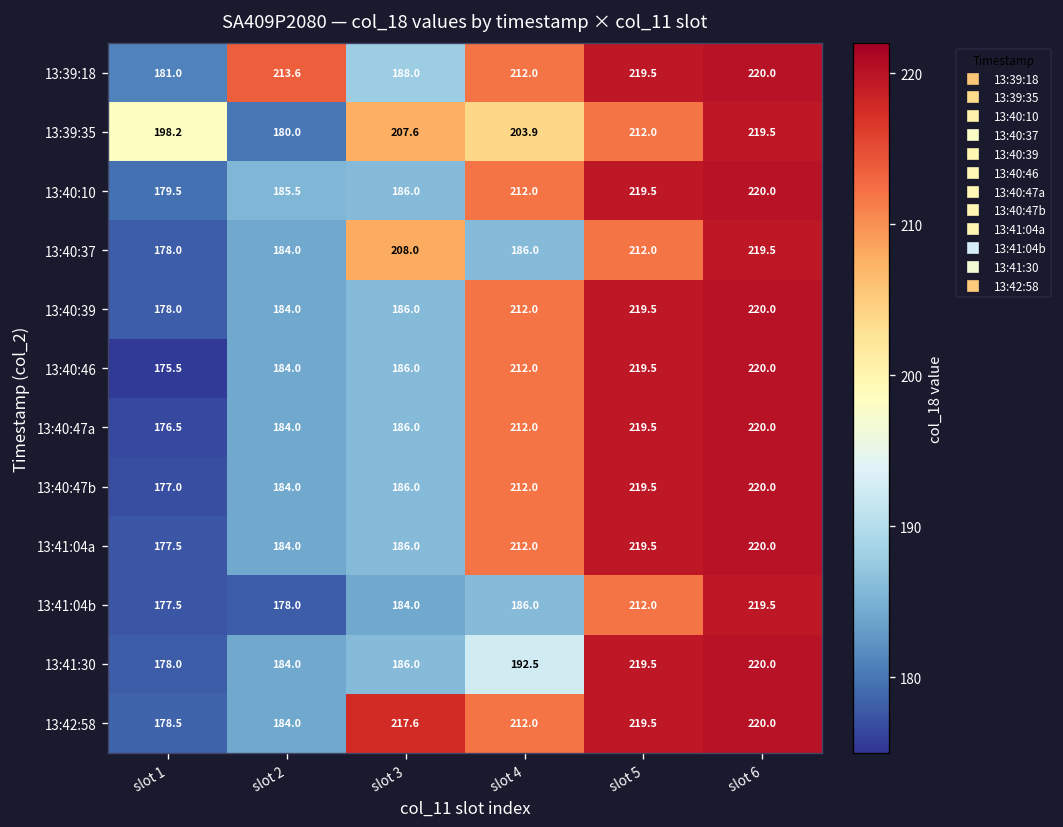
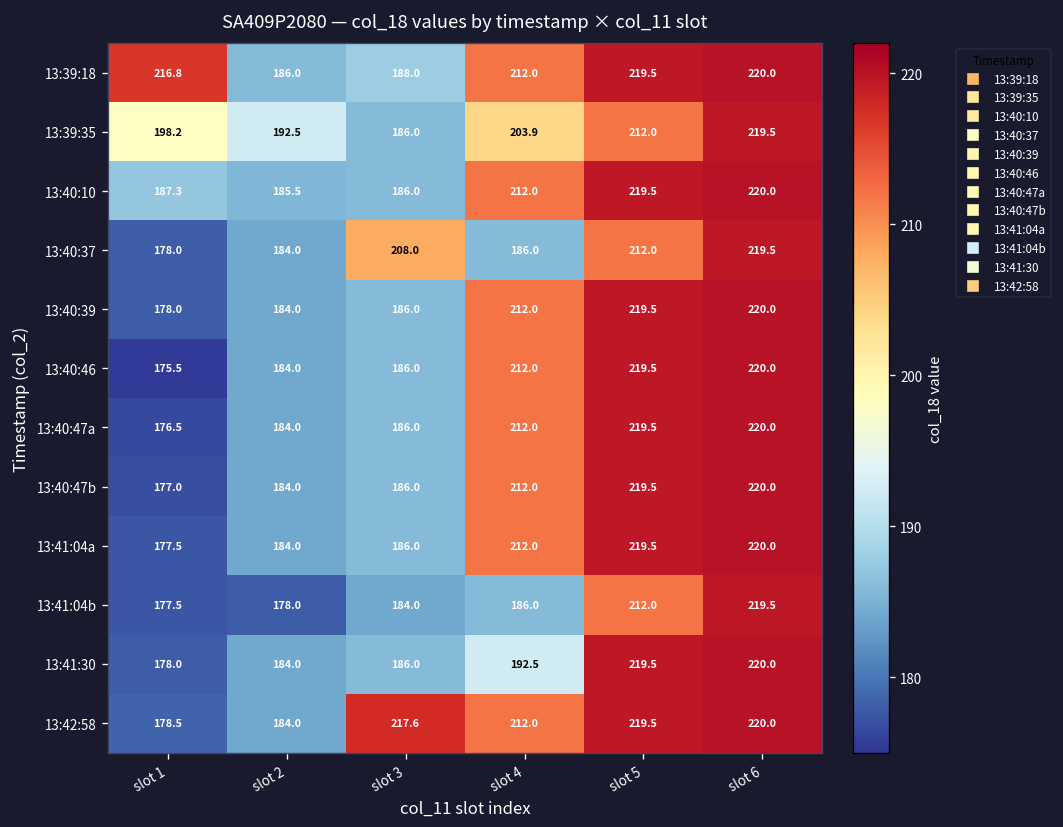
13:39:18, slot 1: 181.0 -> 216.8
13:39:18, slot 2: 213.6 -> 186.0
13:39:35, slot 2: 180.0 -> 192.5
13:39:35, slot 3: 207.6 -> 186.0
13:40:10, slot 1: 179.5 -> 187.3
